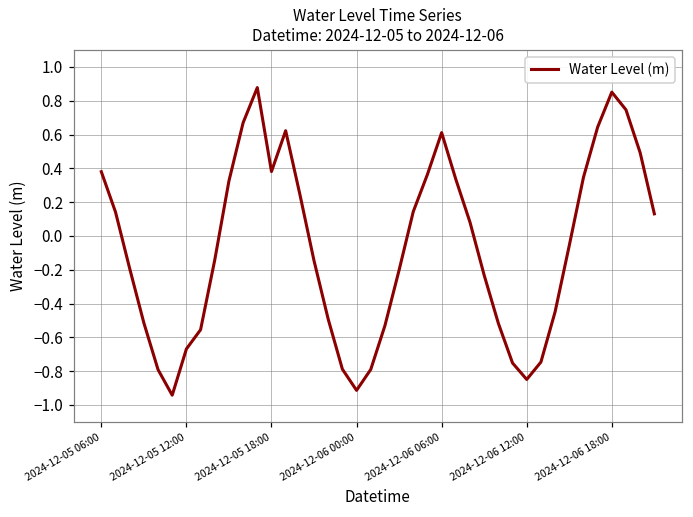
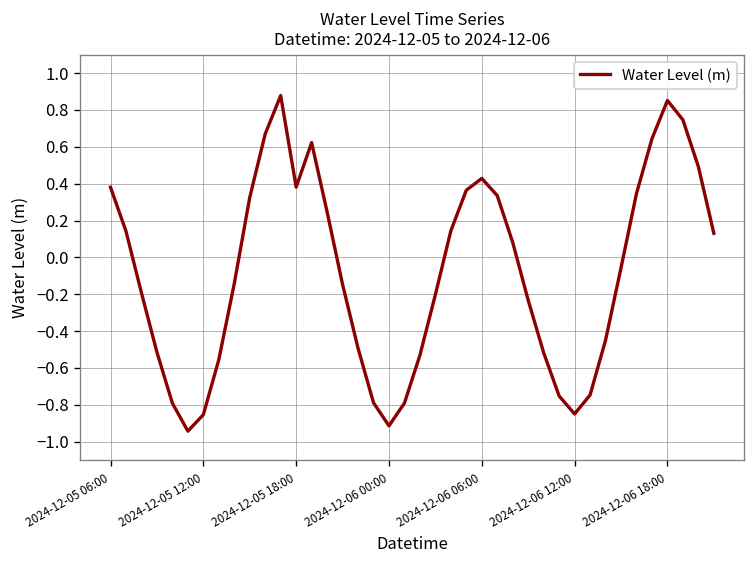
2024-12-05 12:00: -0.67 -> -0.85
2024-12-06 06:00: 0.61 -> 0.43
